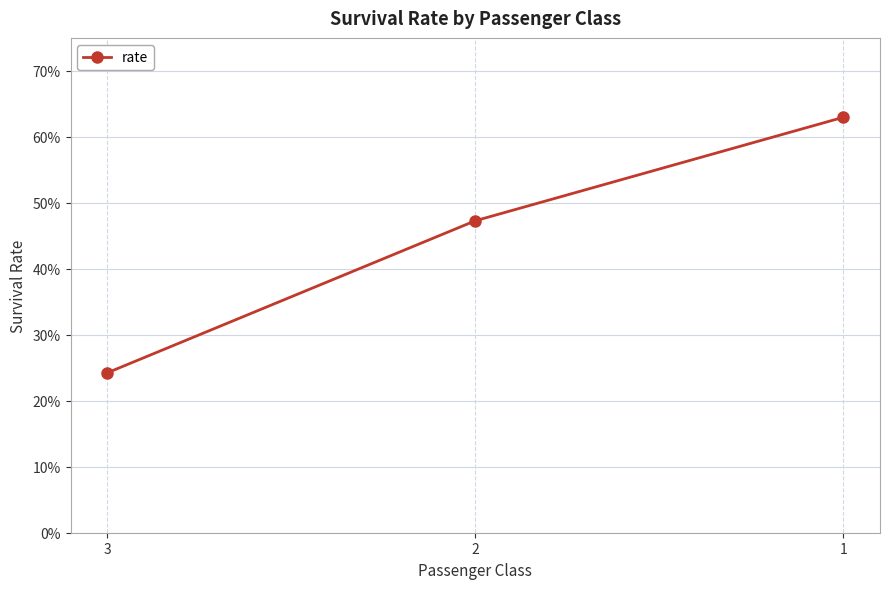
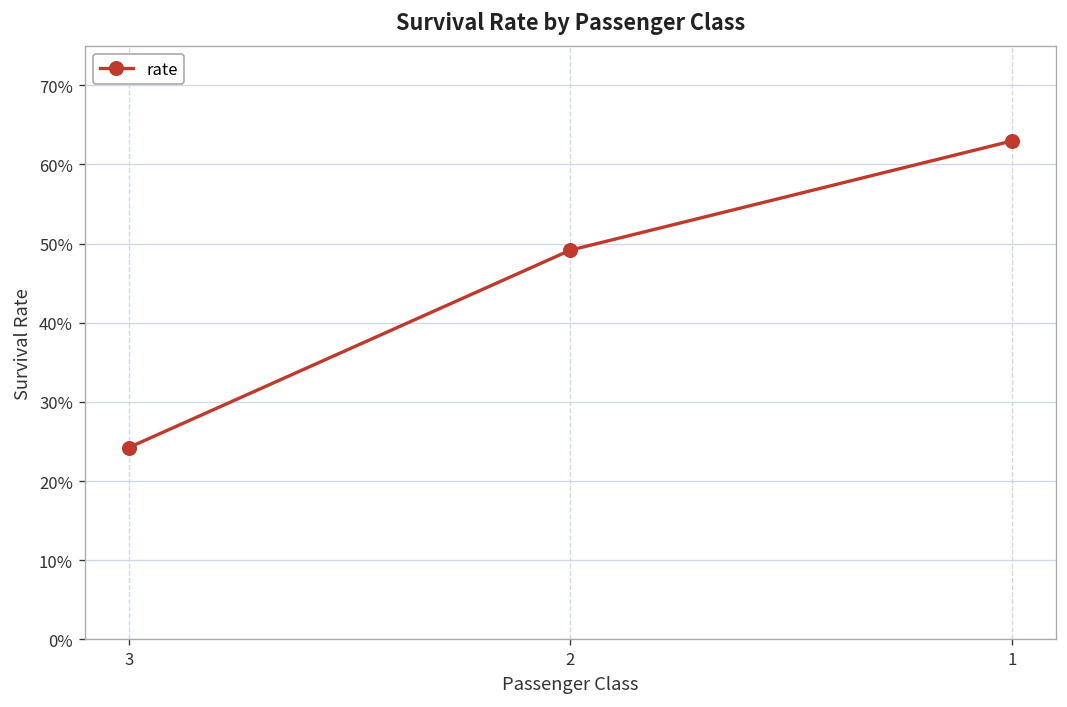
2: 47% -> 49%
